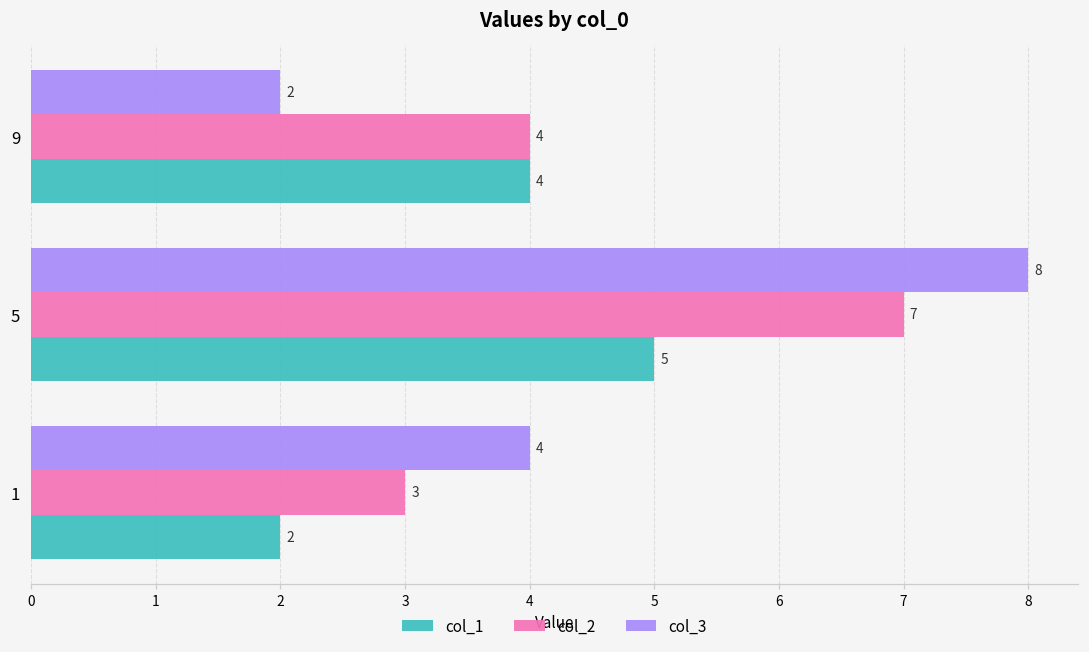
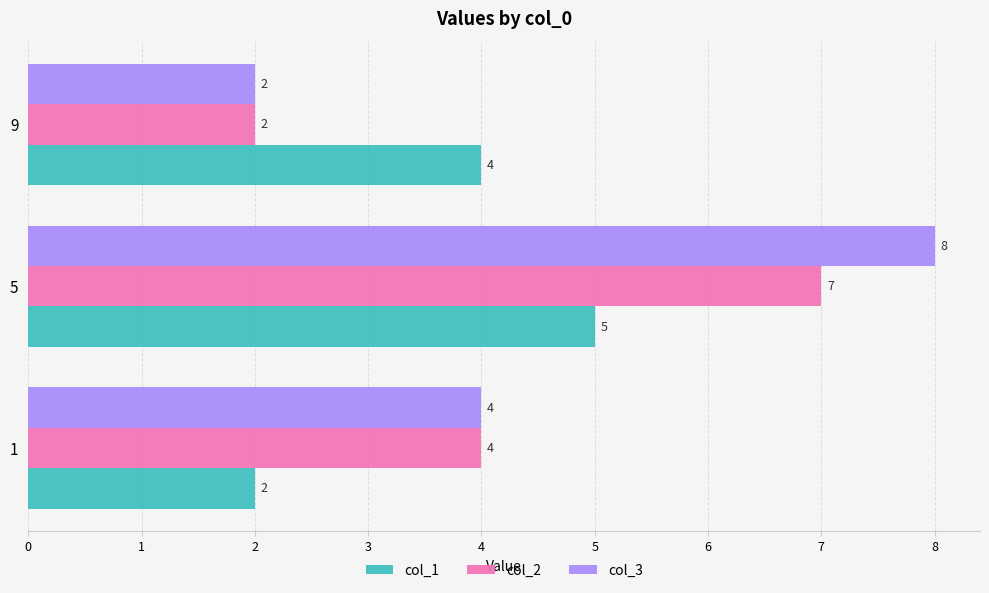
col_2, 9: 4 -> 2
col_2, 1: 3 -> 4
